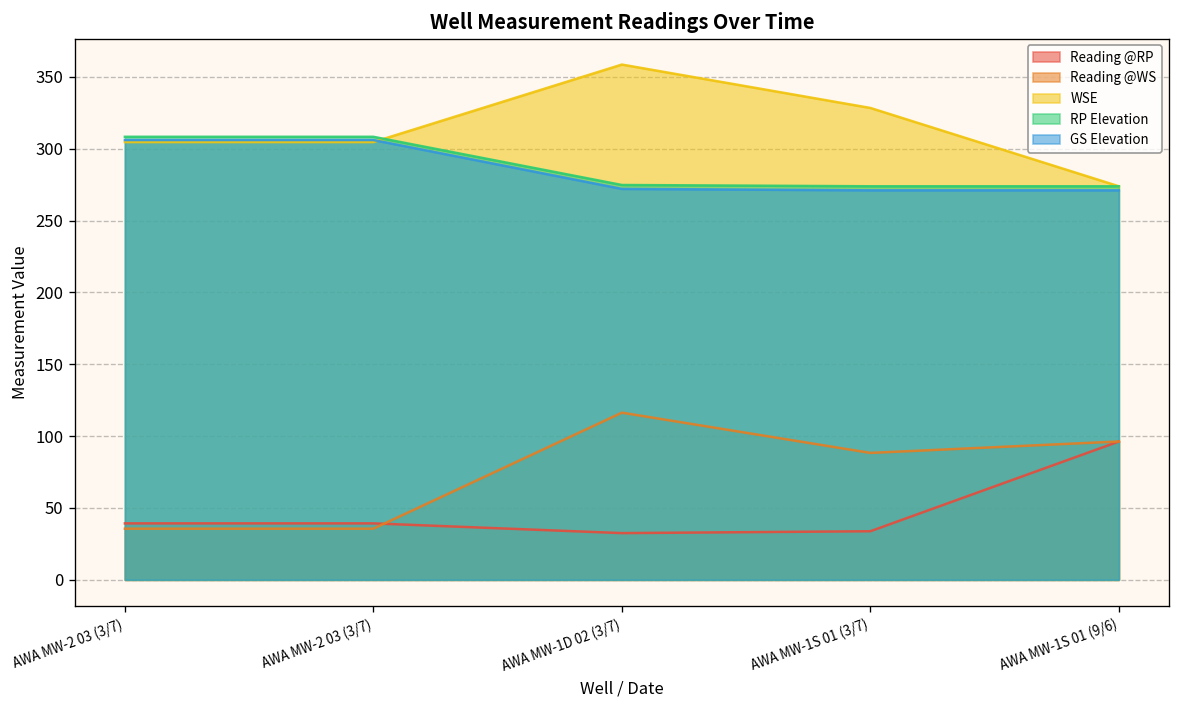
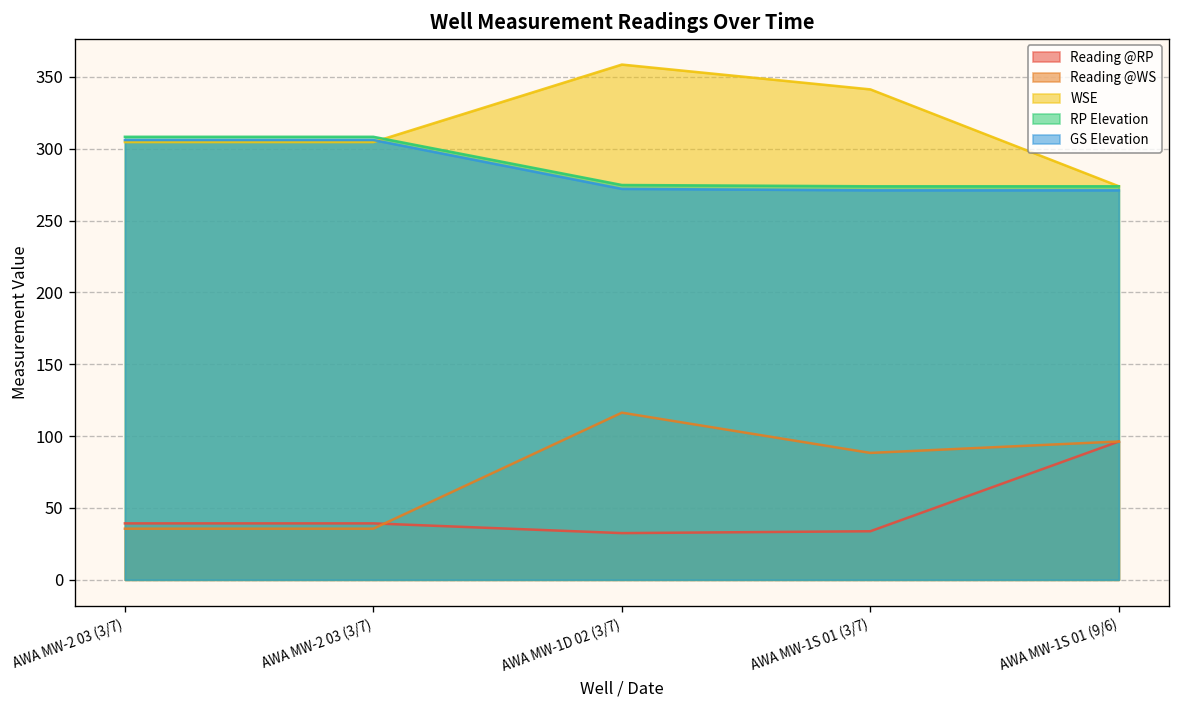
WSE, AWA MW-1S 01 (3/7): 328 -> 341
